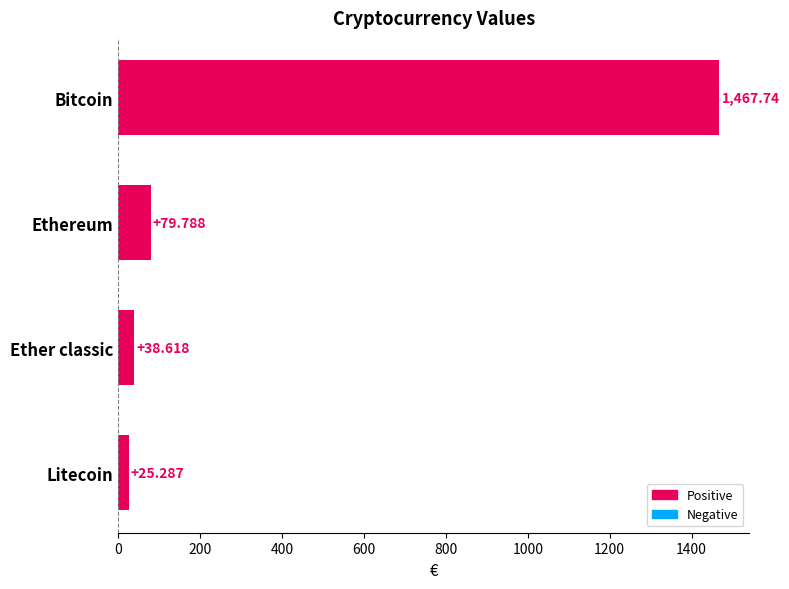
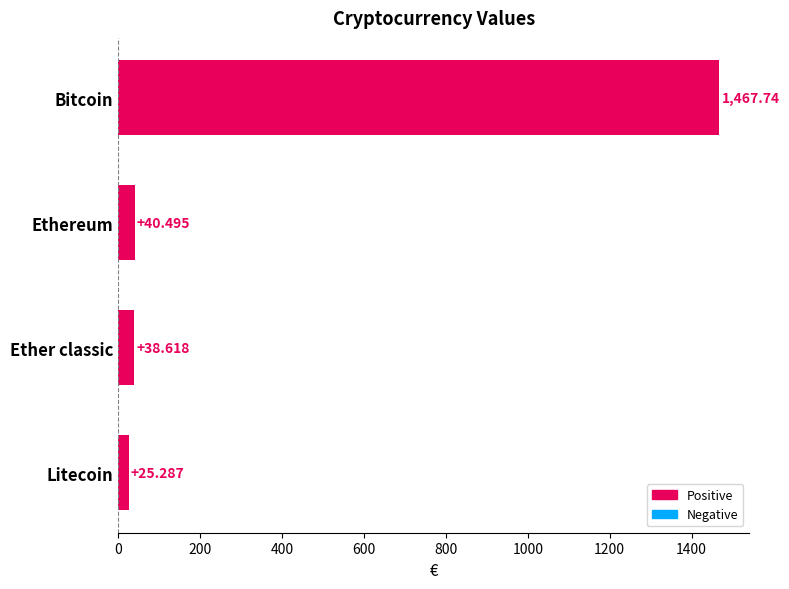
Ethereum: +79.788 -> +40.495
